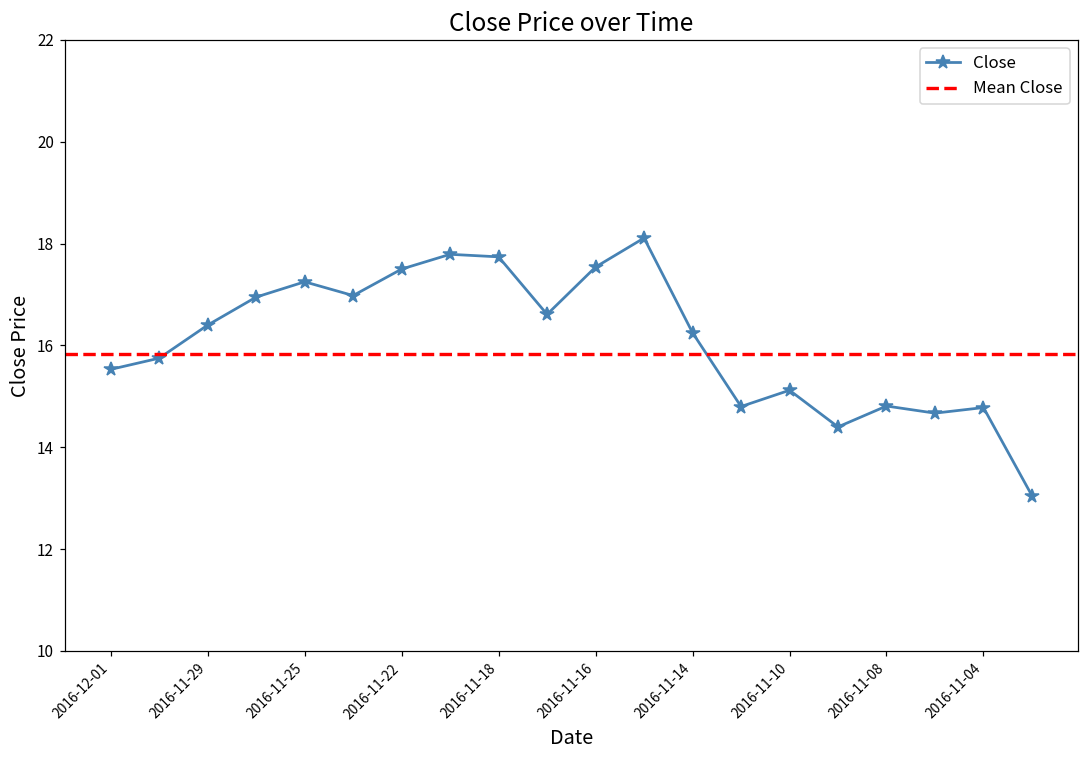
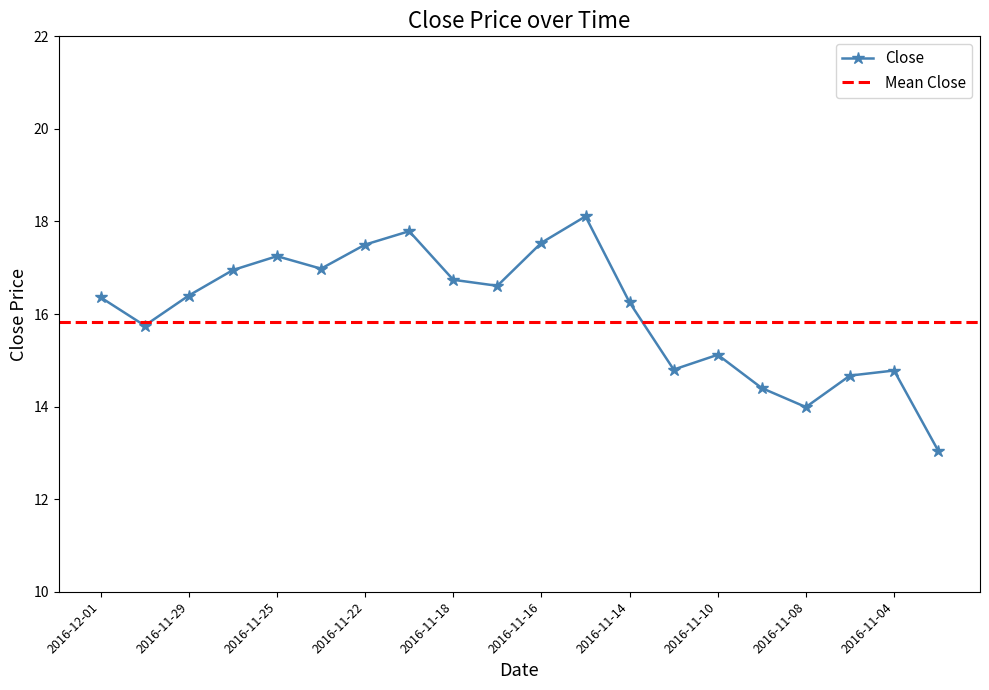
2016-12-01: 15.5 -> 16.4
2016-11-18: 17.7 -> 16.7
2016-11-08: 14.8 -> 14.0
